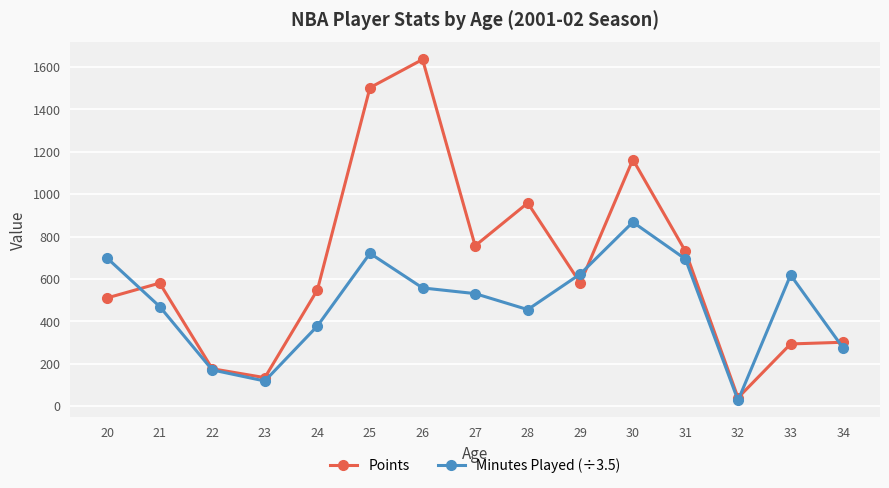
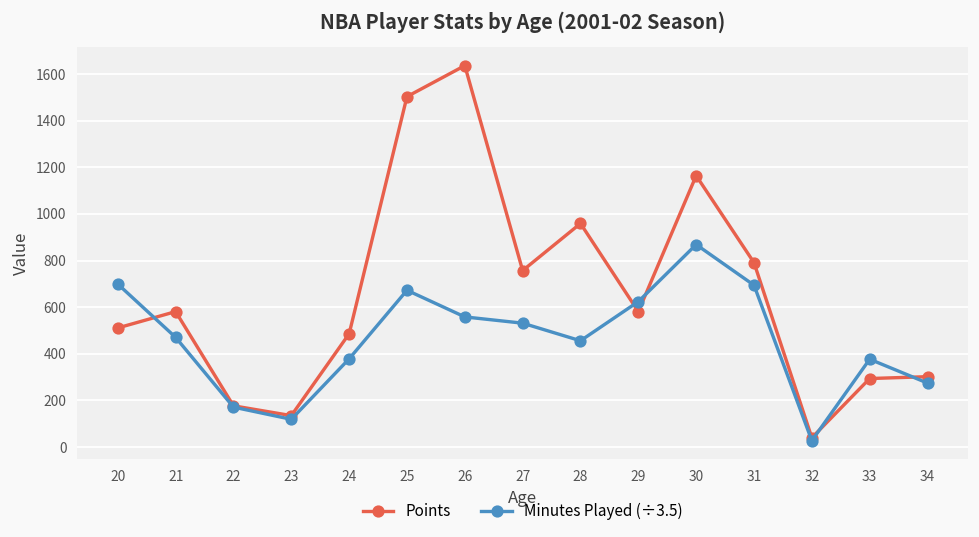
Points, 24: 550 -> 490
Minutes Played (÷3.5), 25: 720 -> 670
Points, 31: 730 -> 790
Minutes Played (÷3.5), 33: 620 -> 380
